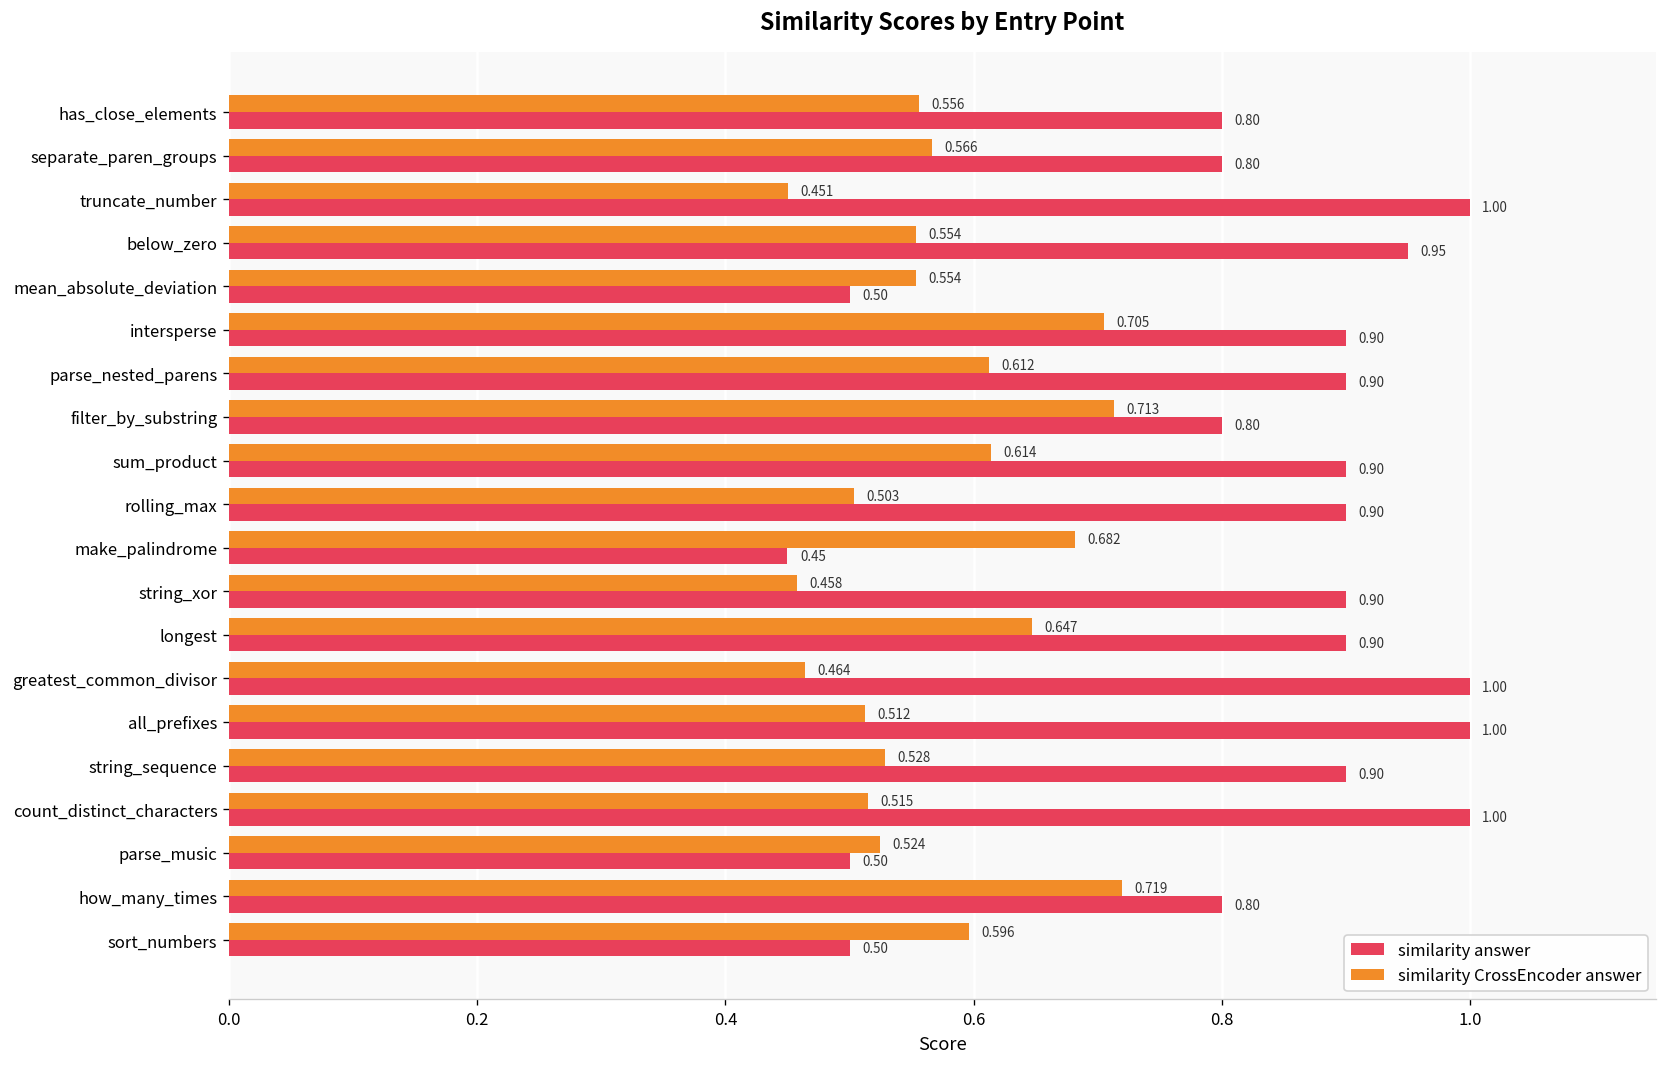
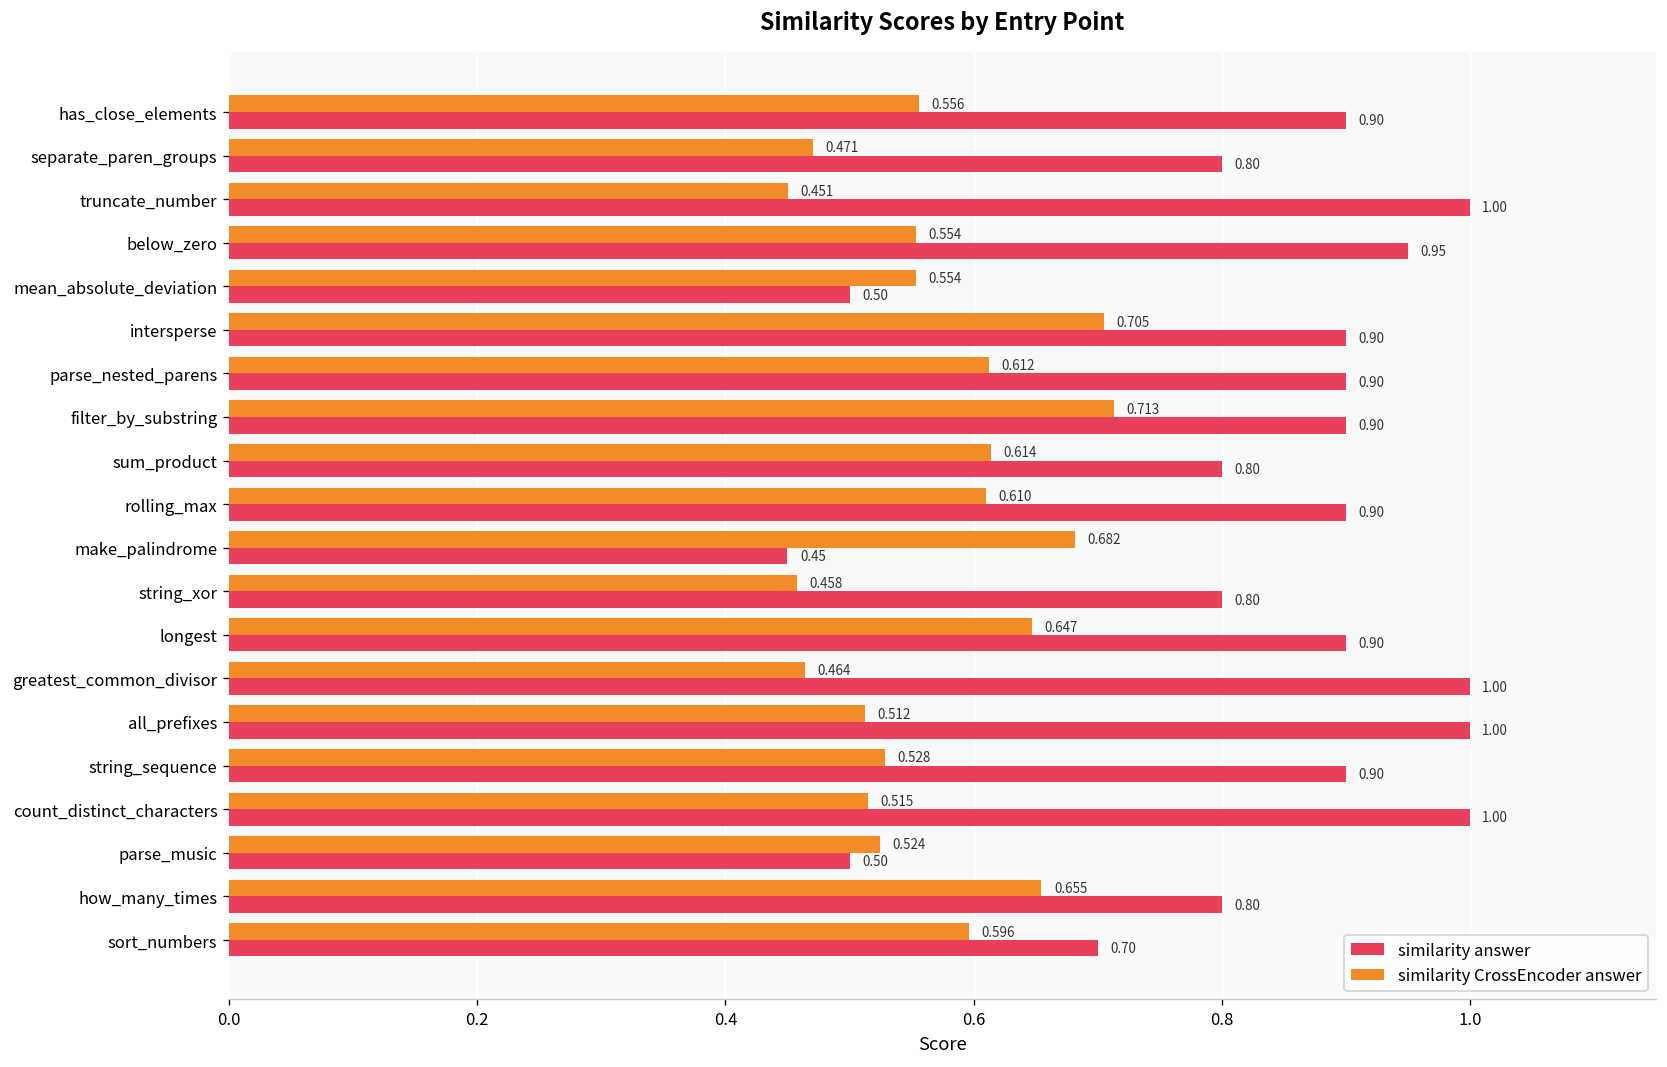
similarity answer, has_close_elements: 0.80 -> 0.90
similarity CrossEncoder answer, separate_paren_groups: 0.566 -> 0.471
similarity answer, filter_by_substring: 0.80 -> 0.90
similarity answer, sum_product: 0.90 -> 0.80
similarity CrossEncoder answer, rolling_max: 0.503 -> 0.610
similarity answer, string_xor: 0.90 -> 0.80
similarity CrossEncoder answer, how_many_times: 0.719 -> 0.655
similarity answer, sort_numbers: 0.50 -> 0.70
